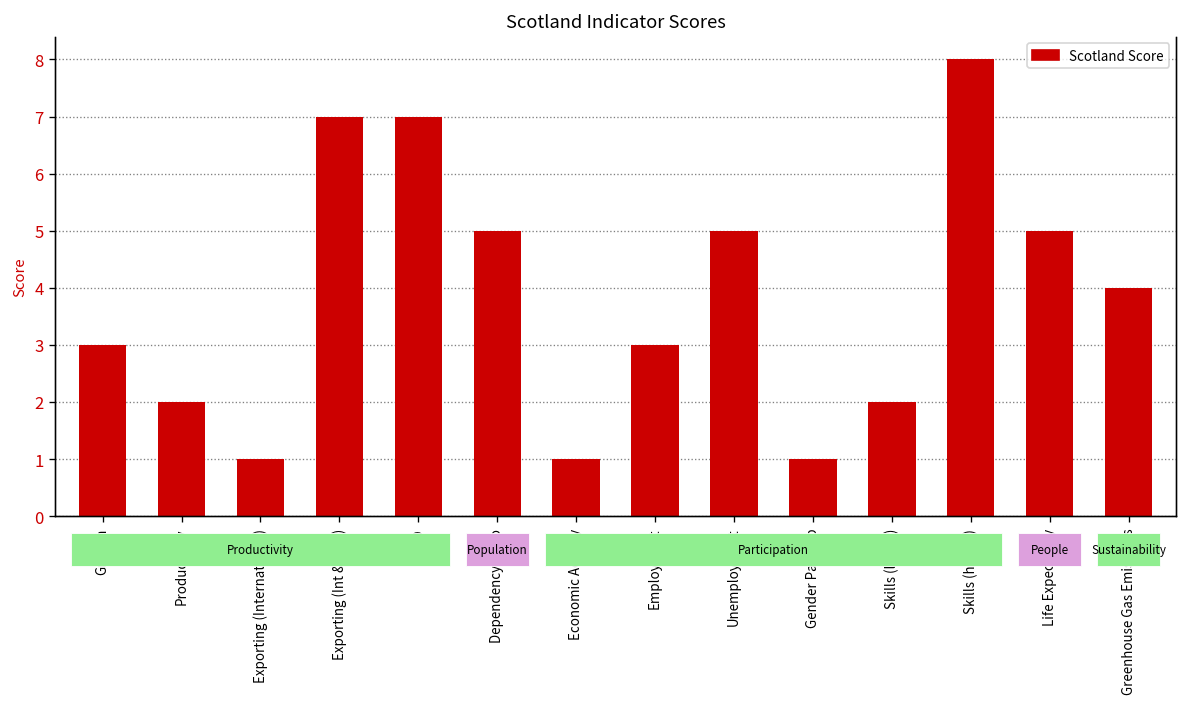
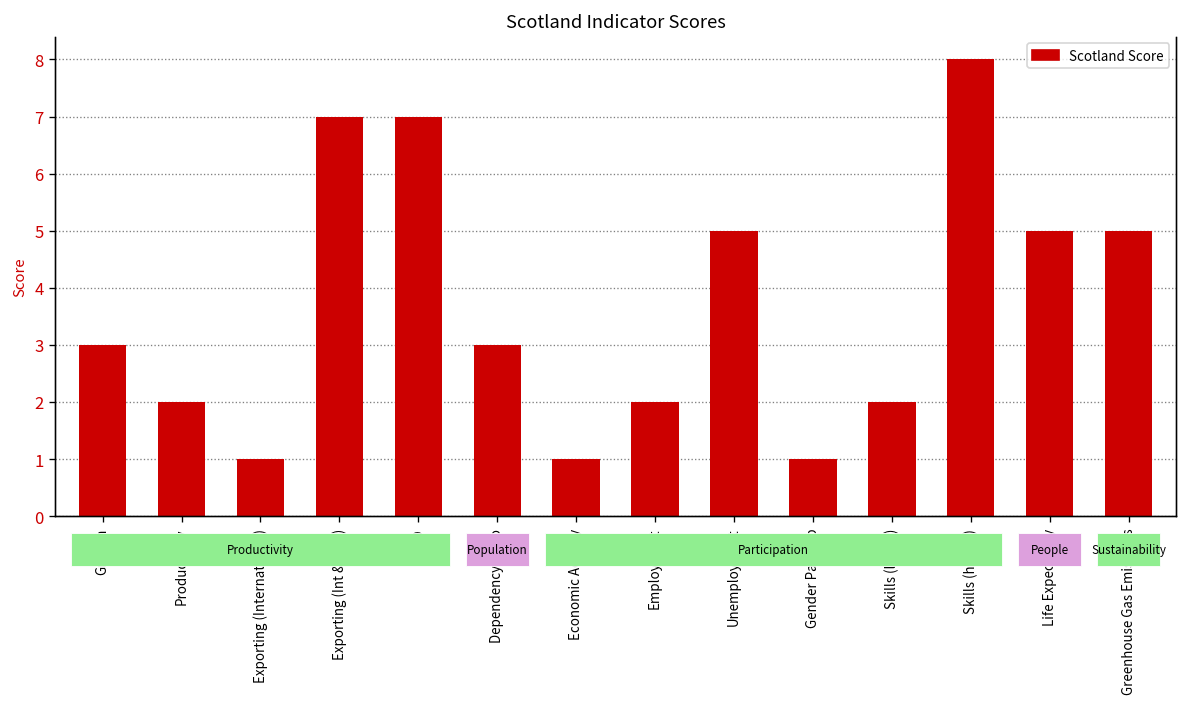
Dependency Ratio: 5 -> 3
Employment: 3 -> 2
Greenhouse Gas Emissions: 4 -> 5
